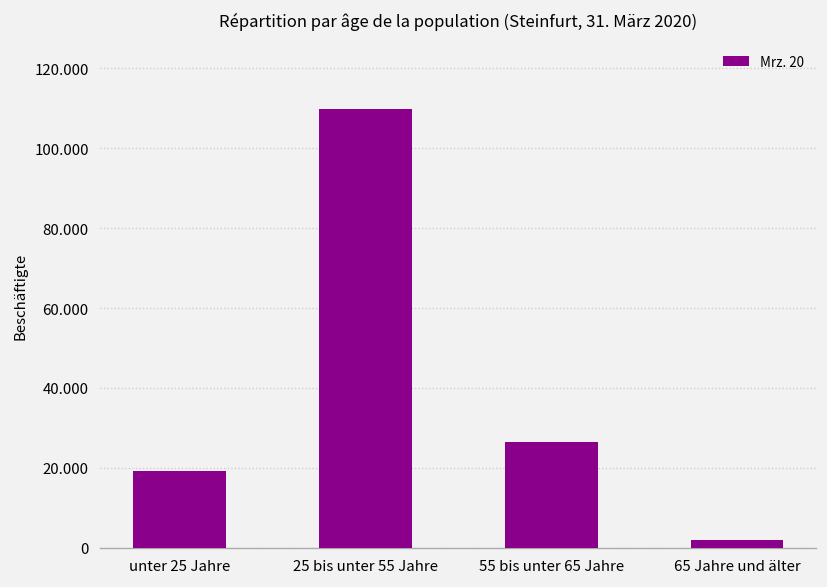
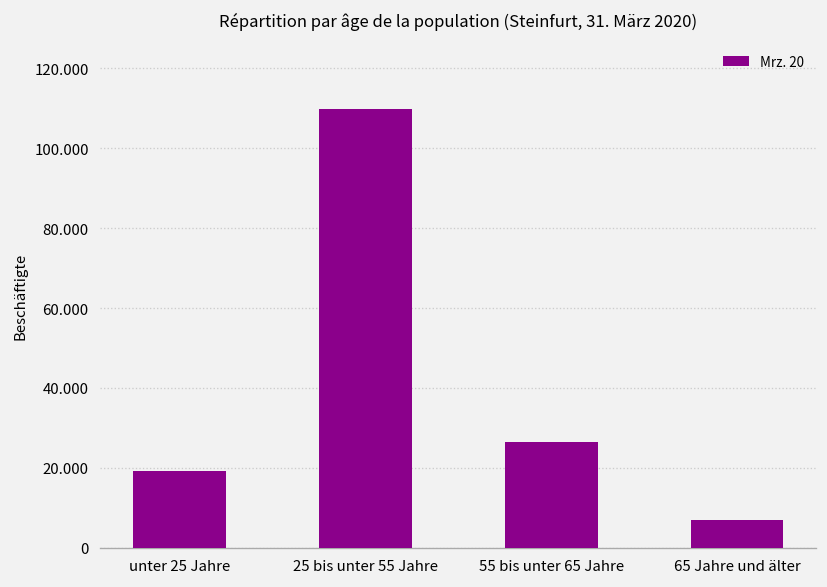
65 Jahre und älter: 2 -> 7
